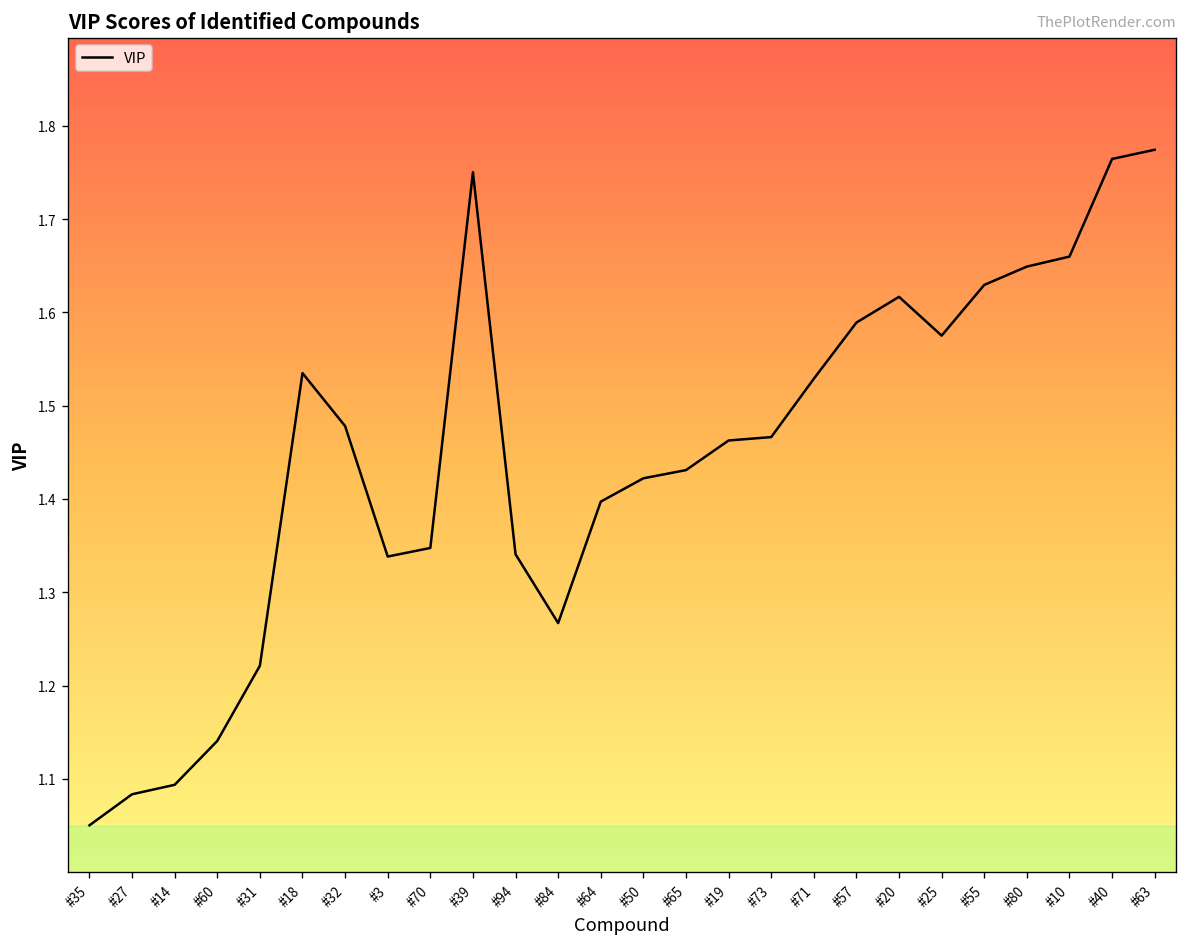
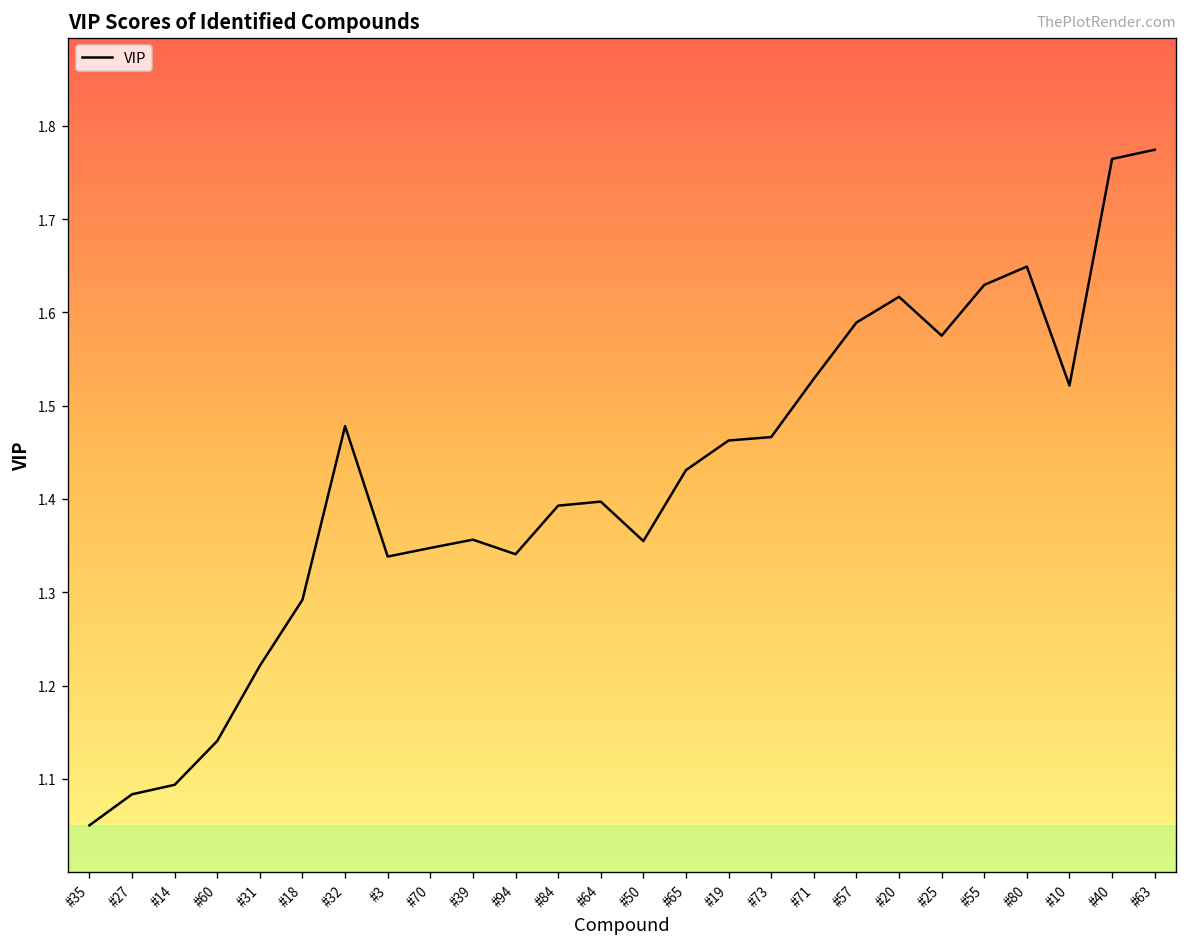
#18: 1.53 -> 1.29
#39: 1.75 -> 1.36
#84: 1.27 -> 1.39
#50: 1.42 -> 1.35
#10: 1.66 -> 1.52
